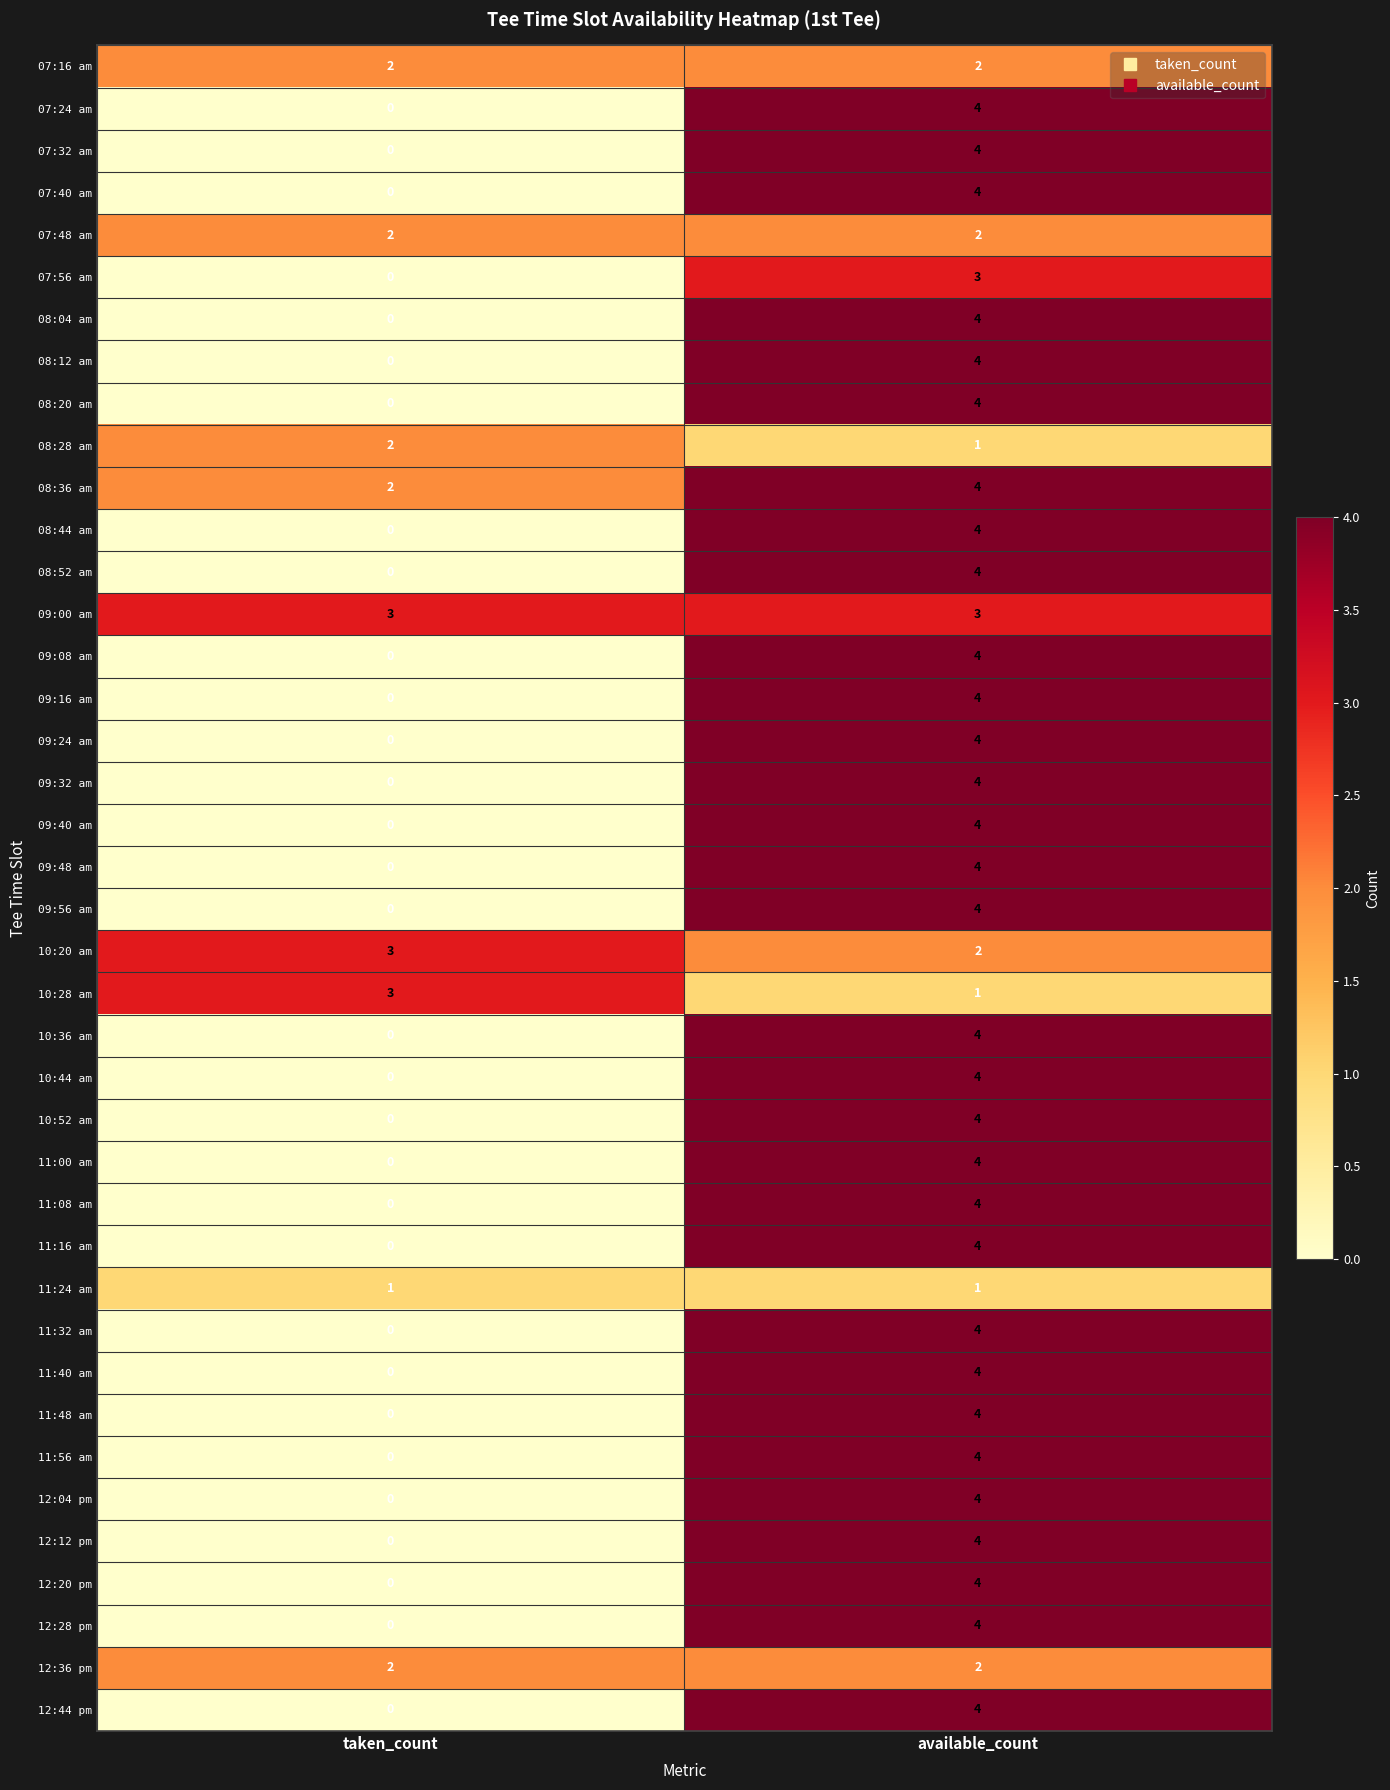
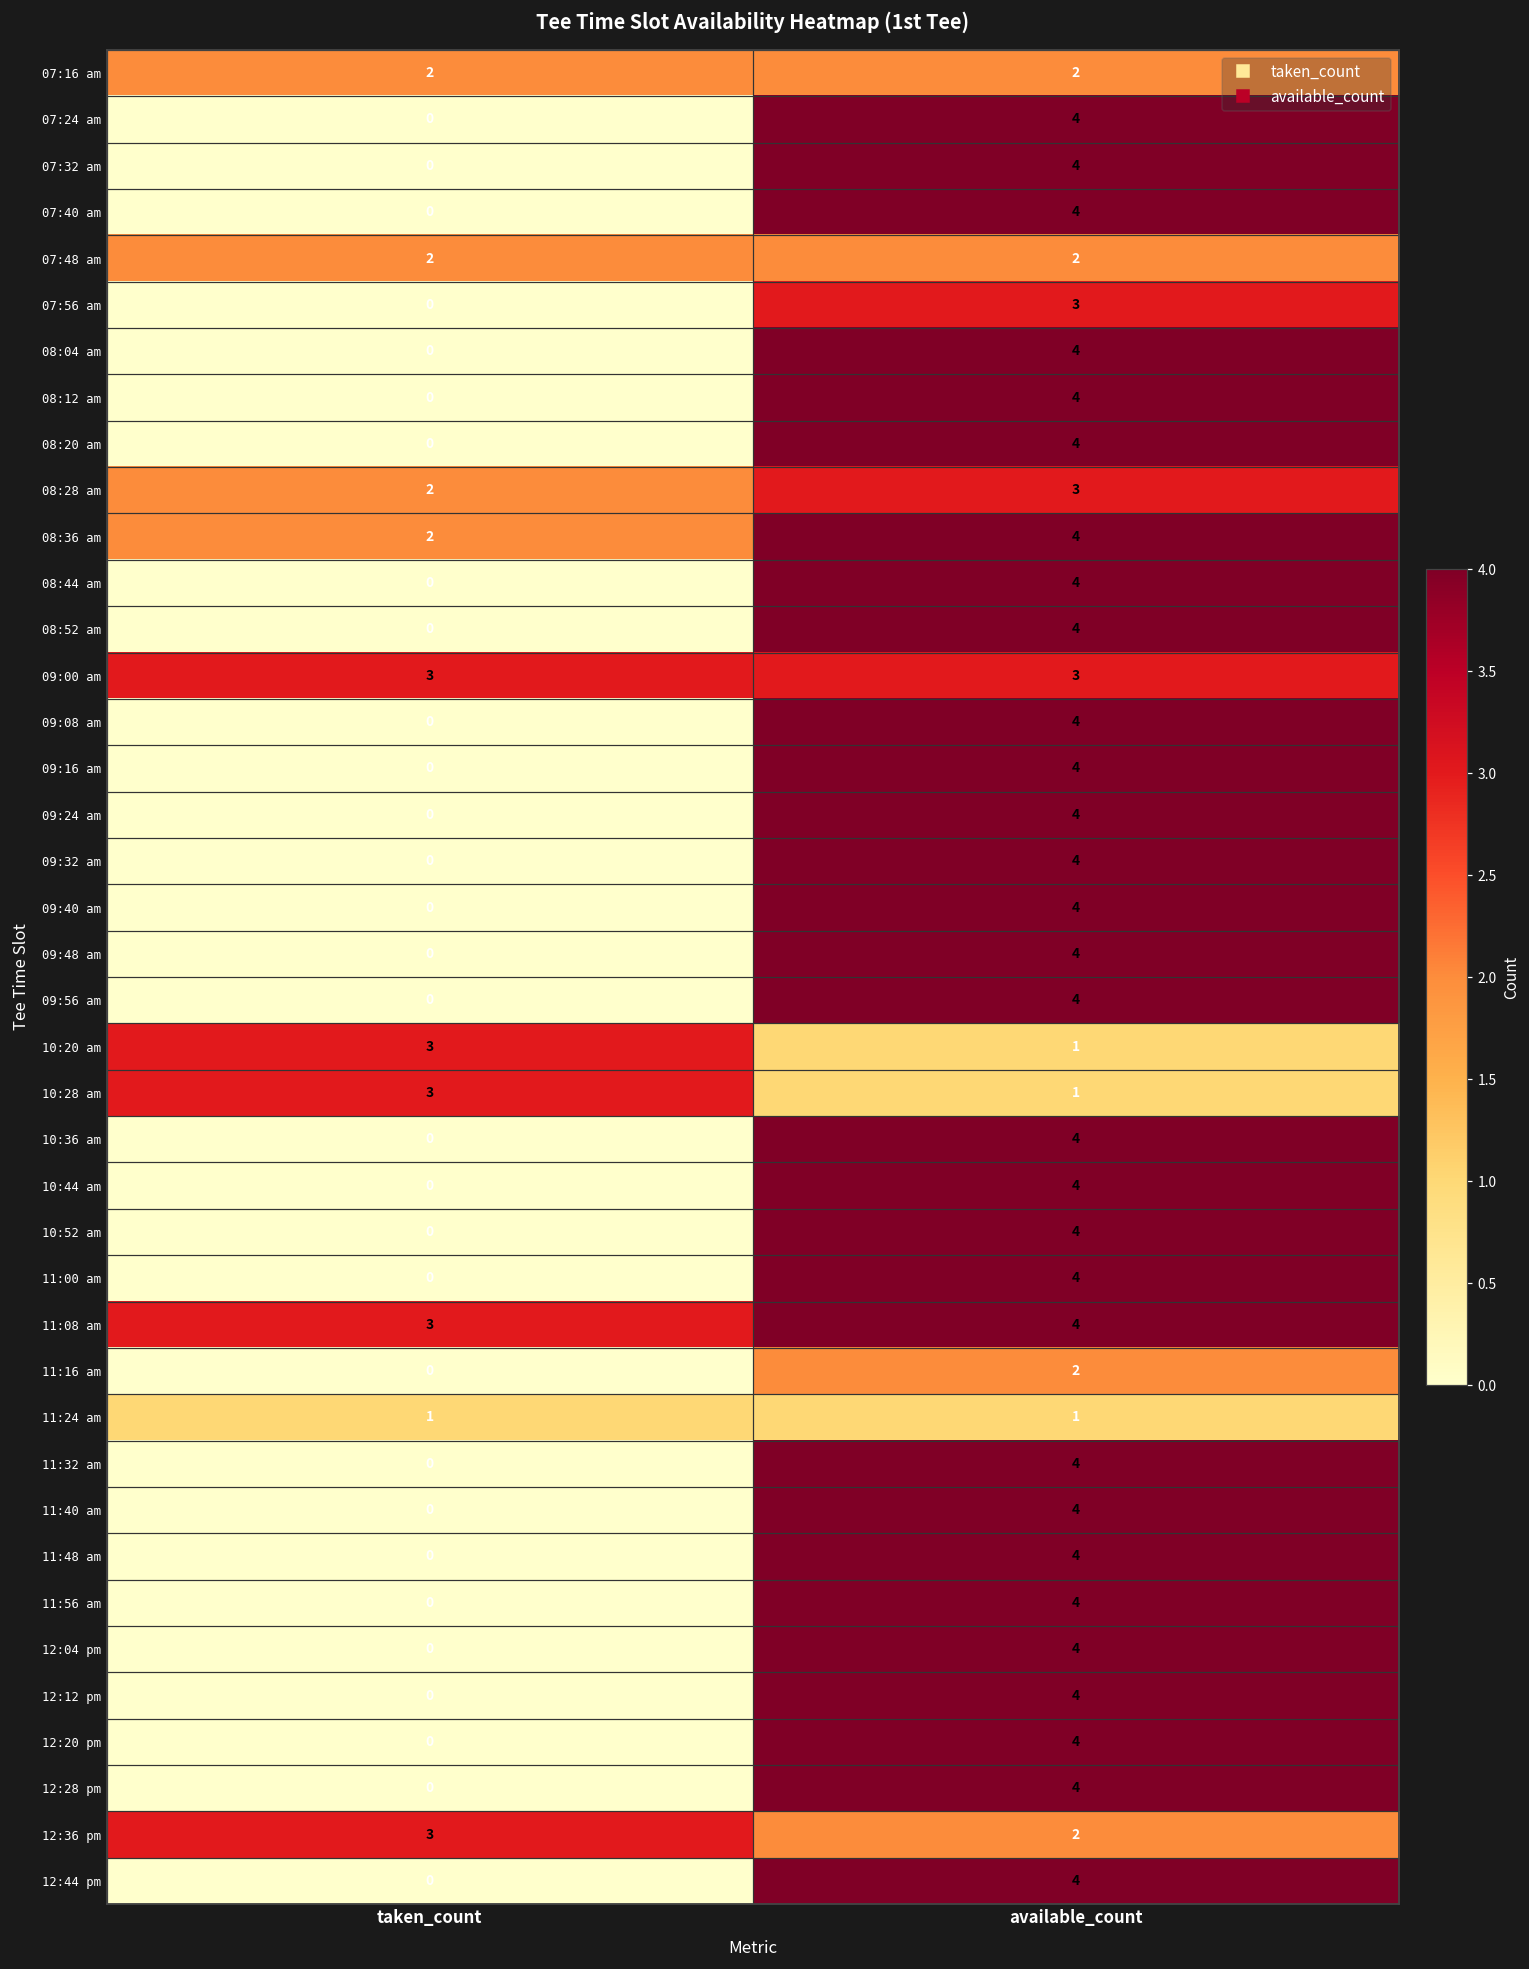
08:28 am, available_count: 1 -> 3
10:20 am, available_count: 2 -> 1
11:08 am, taken_count: 0 -> 3
11:16 am, available_count: 4 -> 2
12:36 pm, taken_count: 2 -> 3
